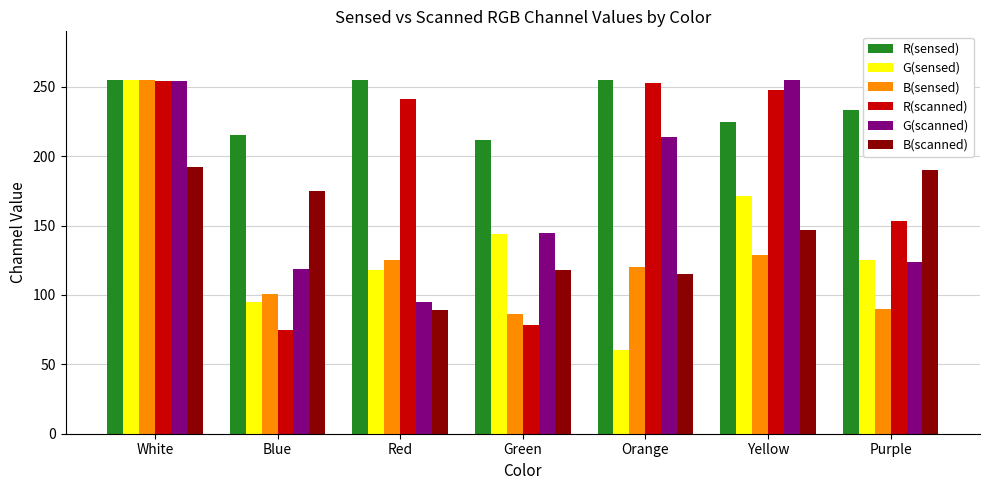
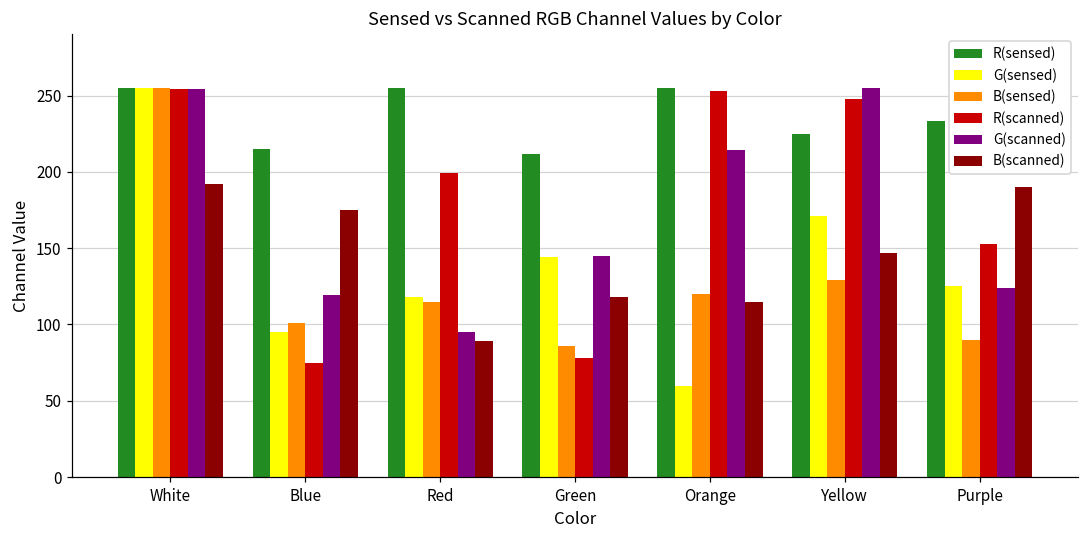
B(sensed), Red: 125 -> 115
R(scanned), Red: 241 -> 199
